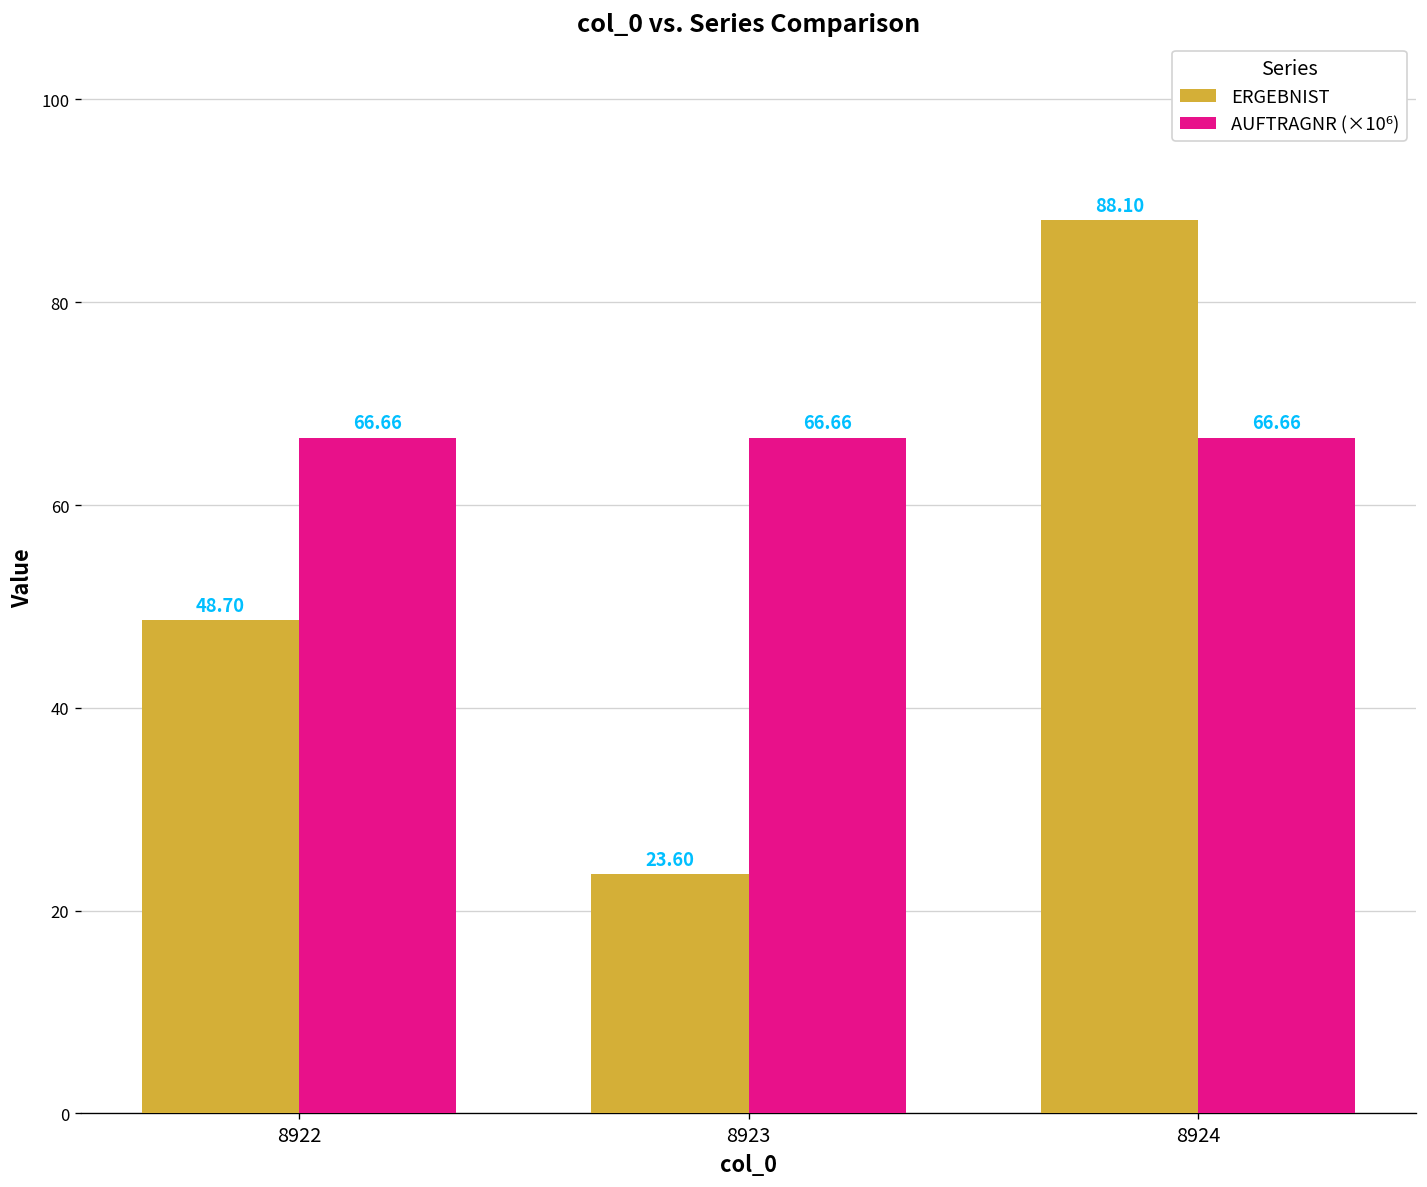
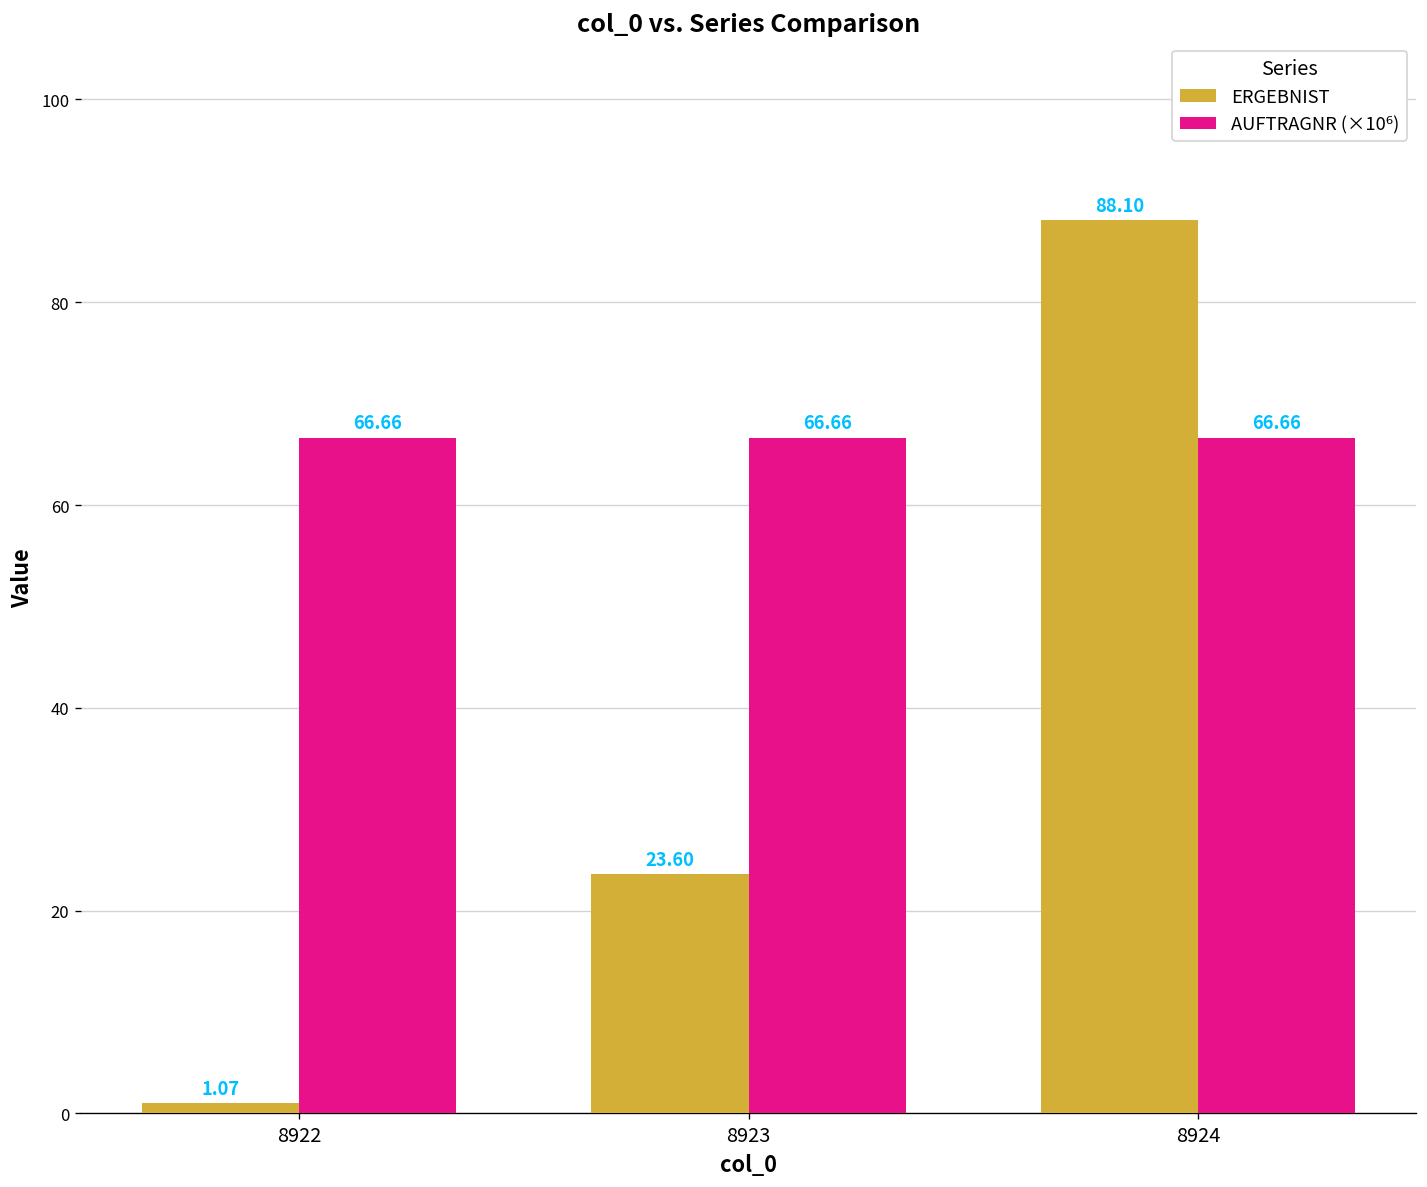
ERGEBNIST, 8922: 48.70 -> 1.07
